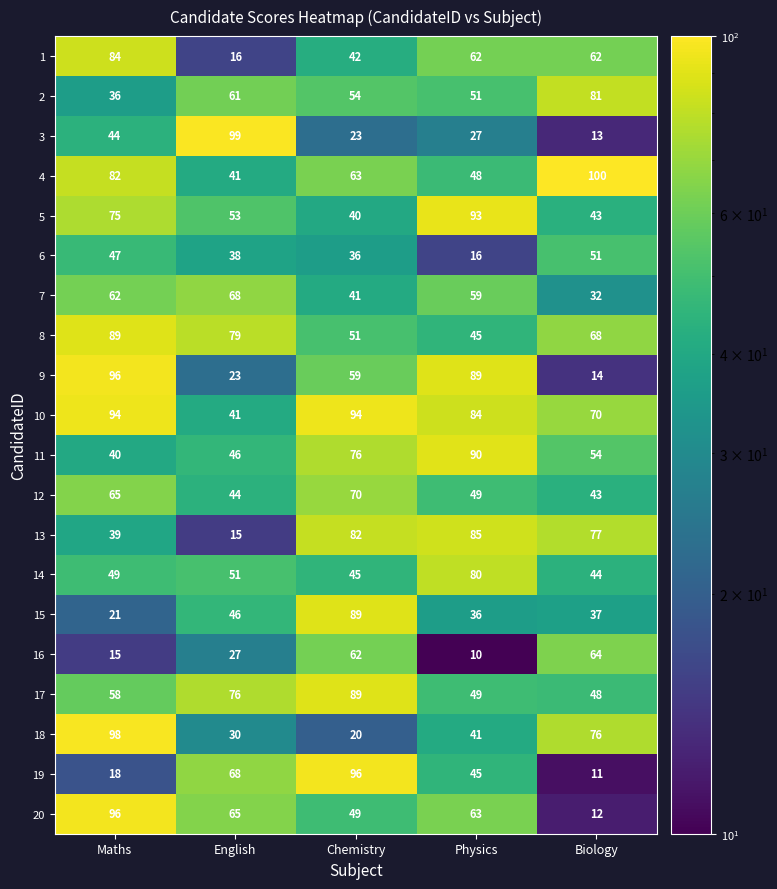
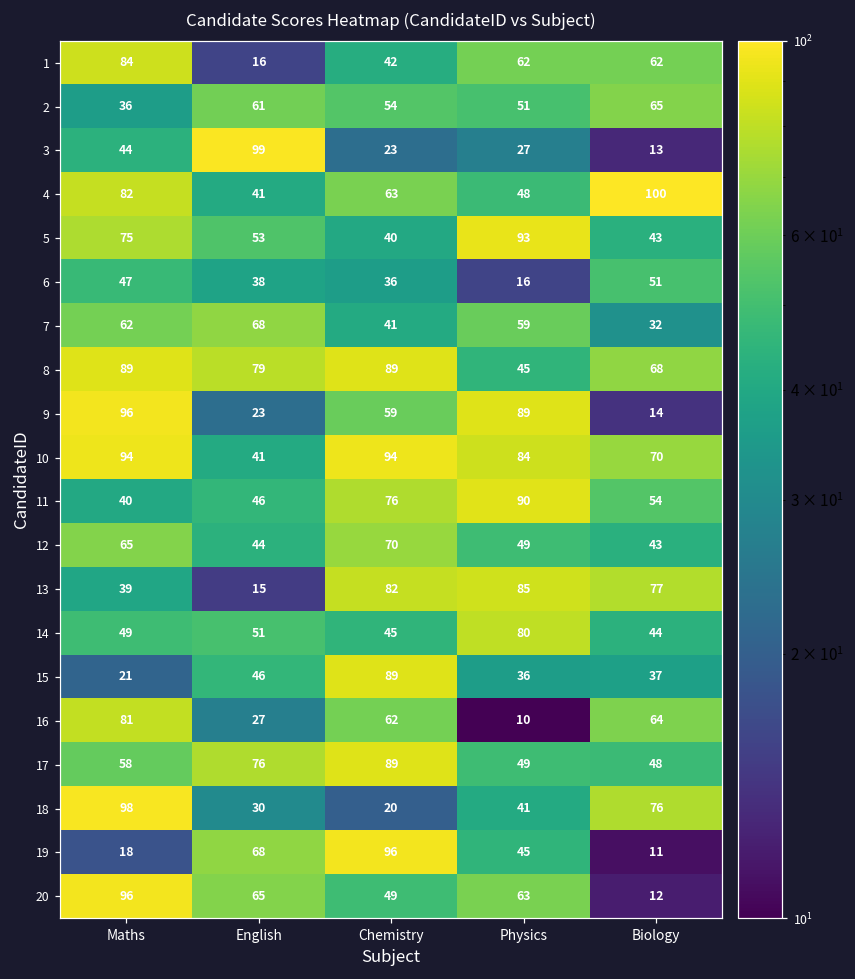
2, Biology: 81 -> 65
8, Chemistry: 51 -> 89
16, Maths: 15 -> 81
